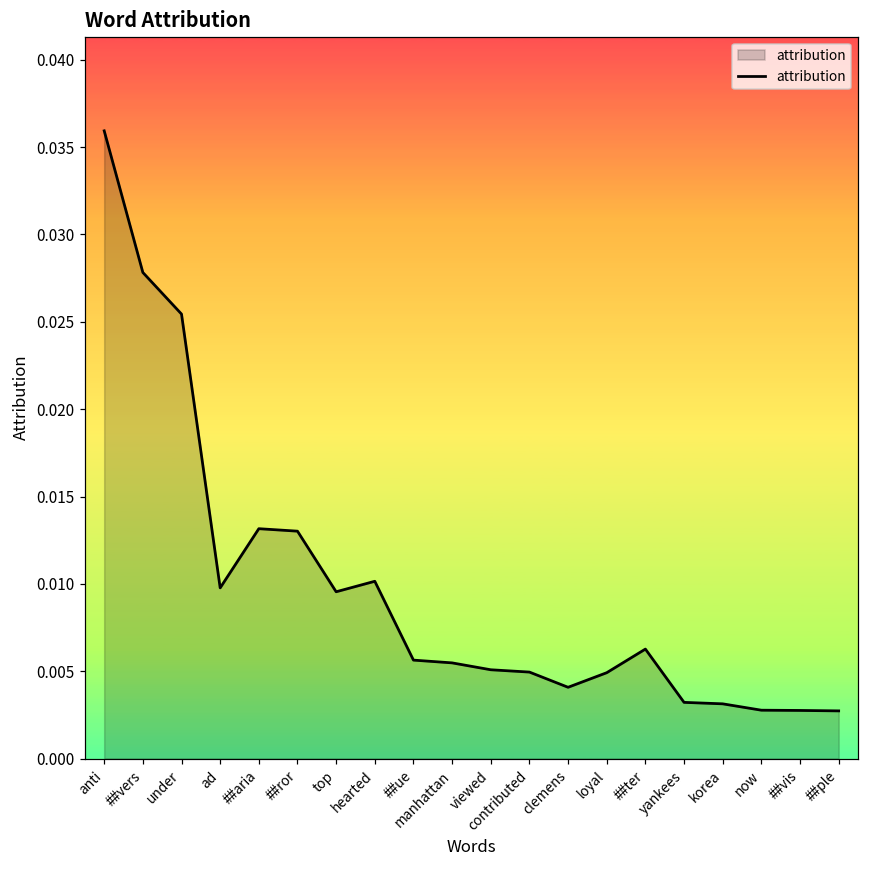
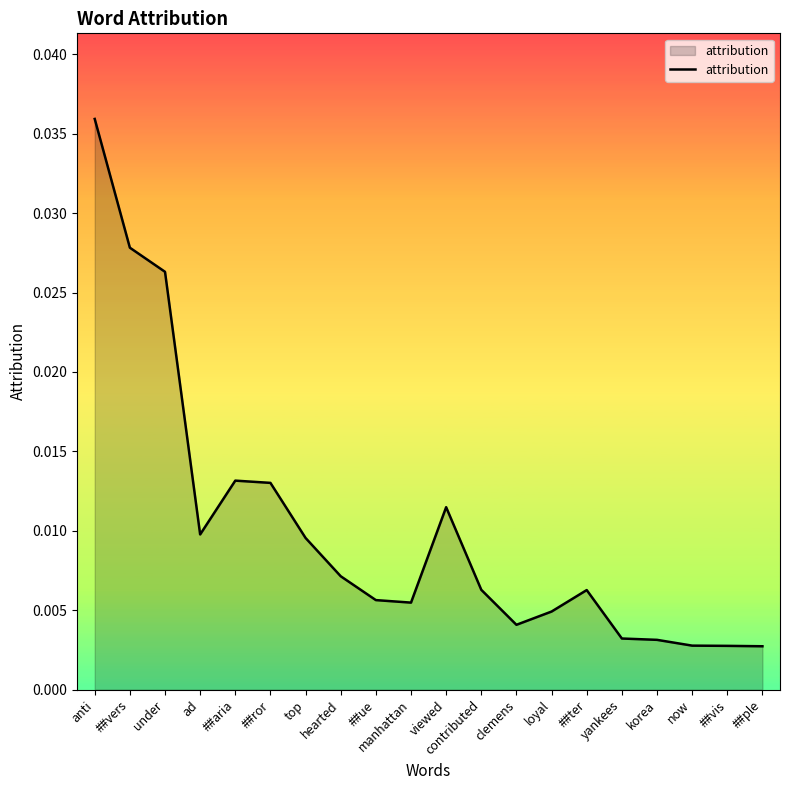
under: 0.0254 -> 0.0263
hearted: 0.0102 -> 0.0071
viewed: 0.0051 -> 0.0115
contributed: 0.0050 -> 0.0063
